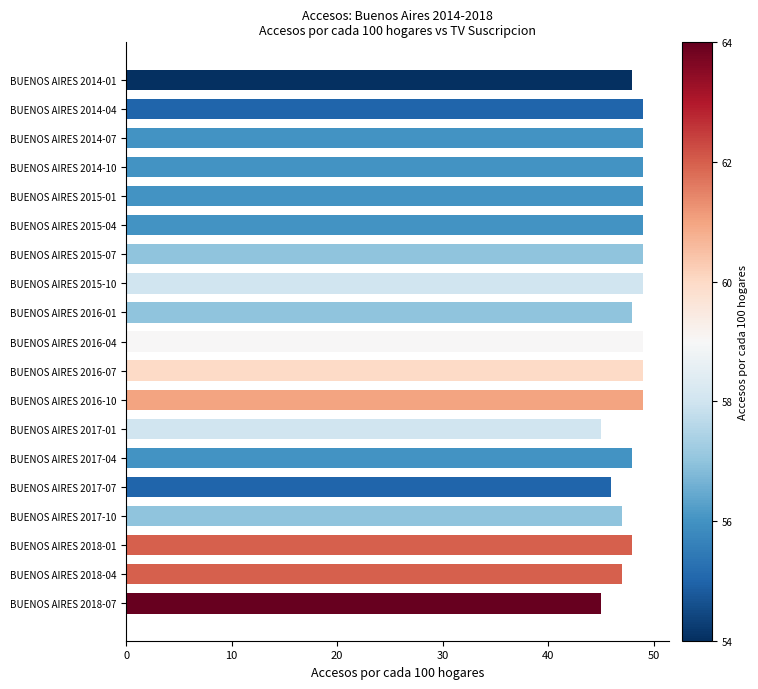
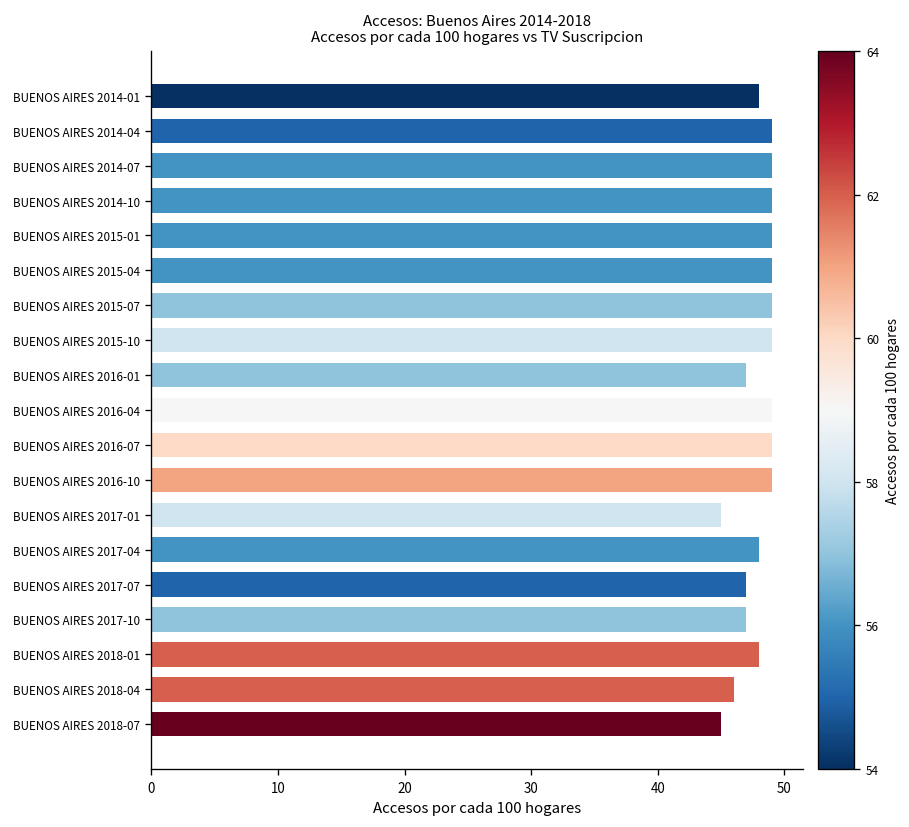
BUENOS AIRES 2016-01: 48 -> 47
BUENOS AIRES 2017-07: 46 -> 47
BUENOS AIRES 2018-04: 47 -> 46
